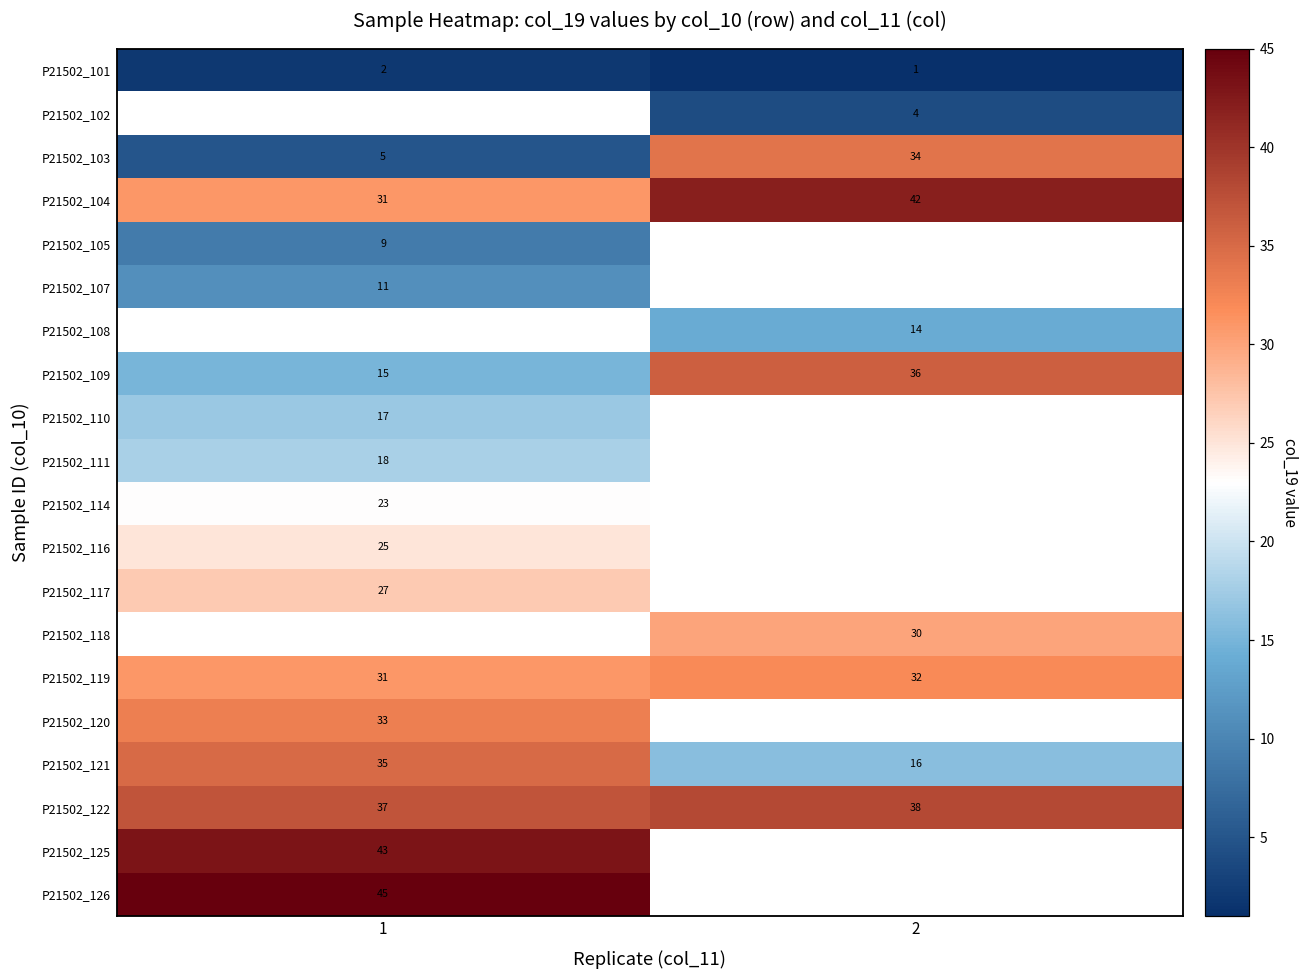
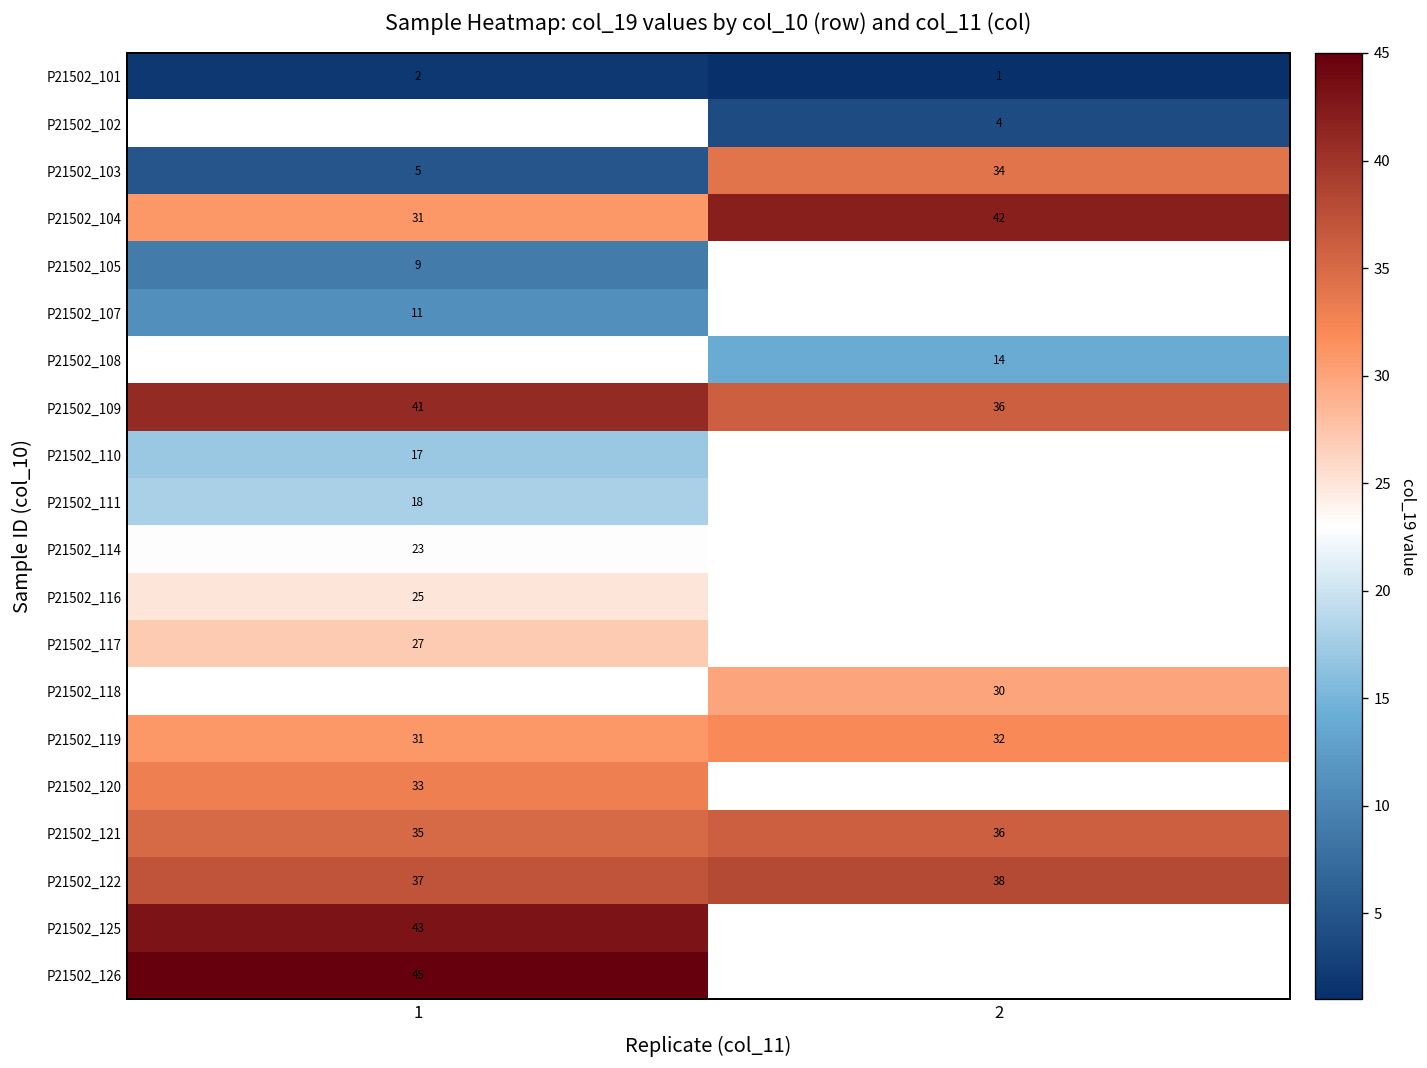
P21502_109, 1: 15 -> 41
P21502_121, 2: 16 -> 36
